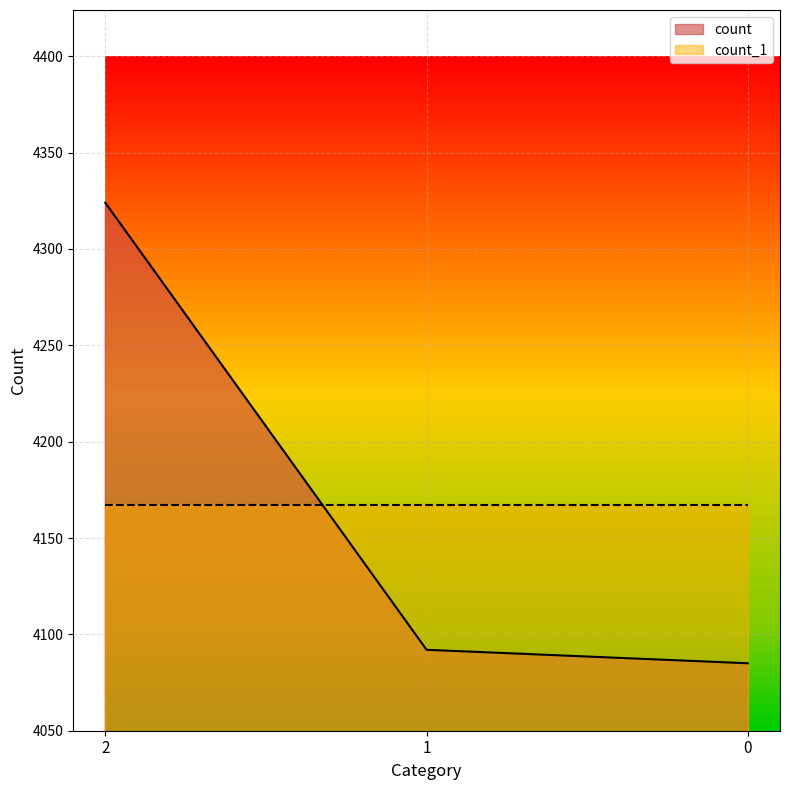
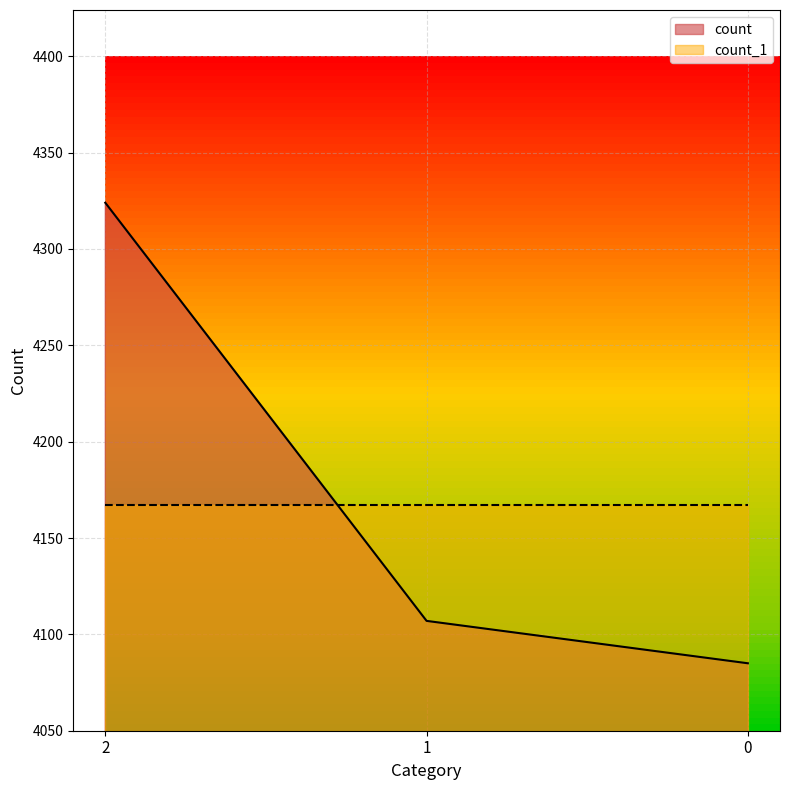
count, 1: 4092 -> 4107
